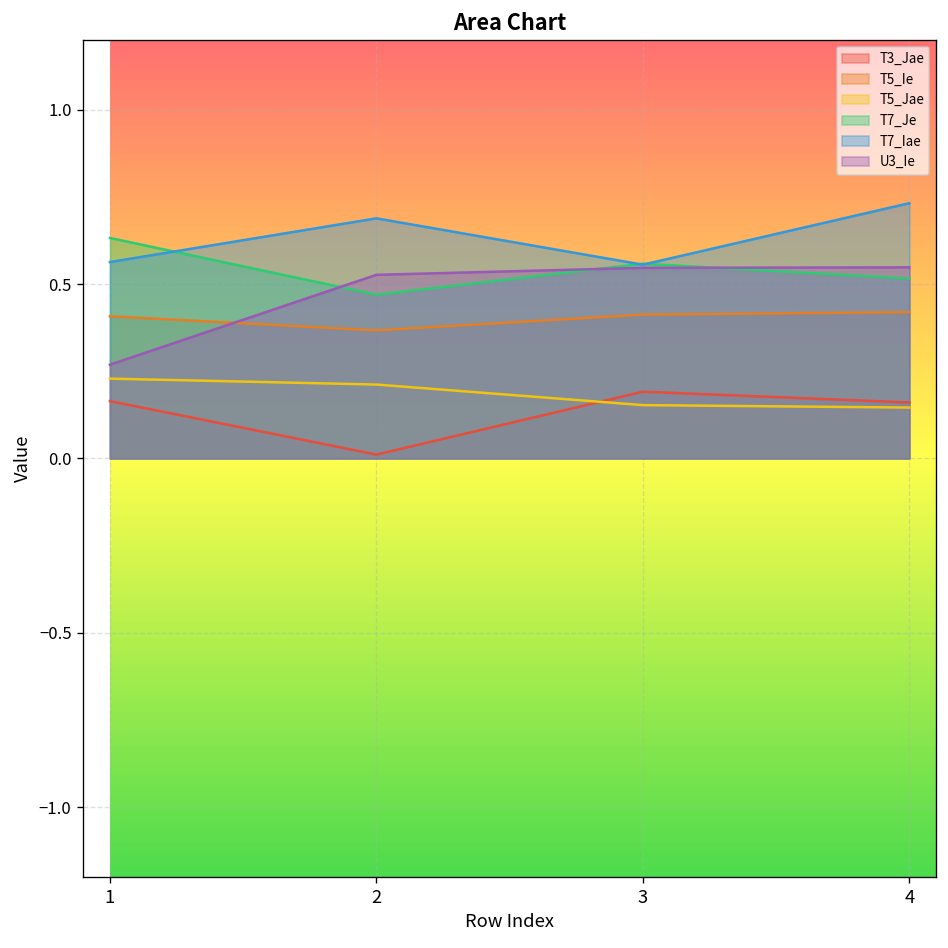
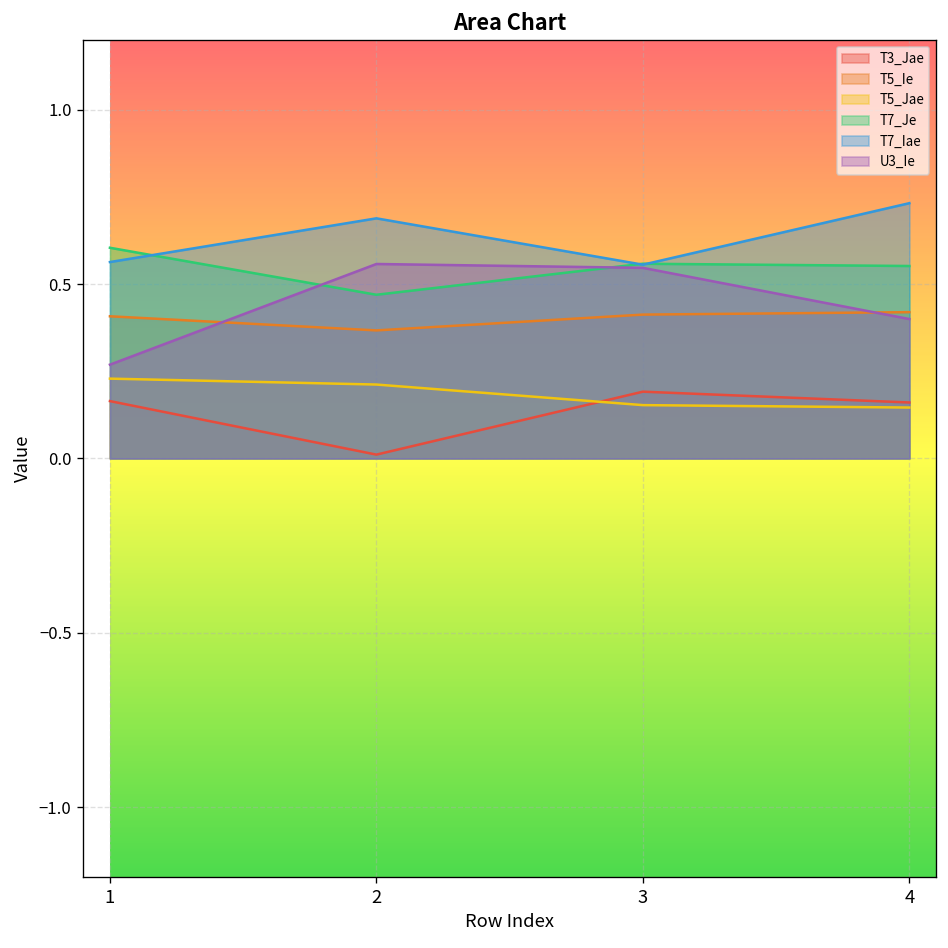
T7_Je, 1: 0.63 -> 0.60
U3_Ie, 2: 0.53 -> 0.56
T7_Je, 4: 0.52 -> 0.55
U3_Ie, 4: 0.55 -> 0.40
